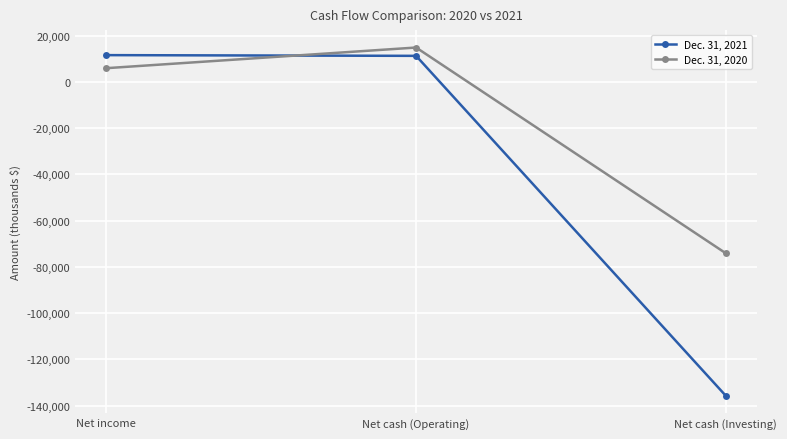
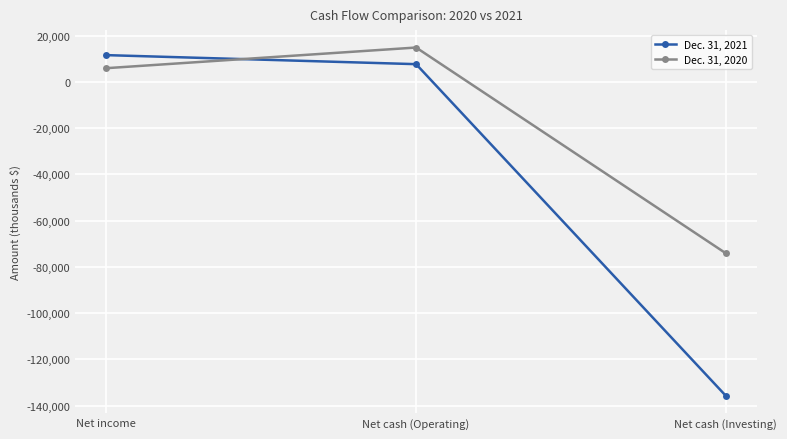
Dec. 31, 2021, Net cash (Operating): 11,000 -> 8,000
